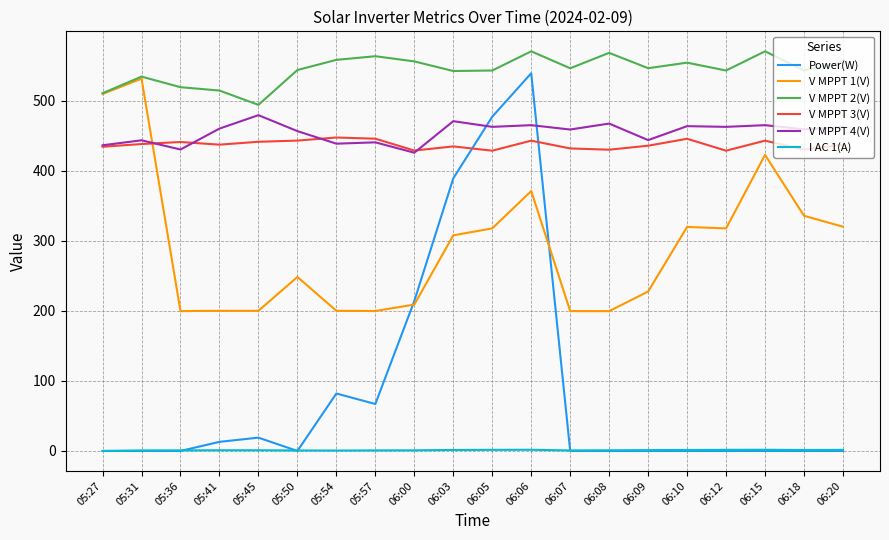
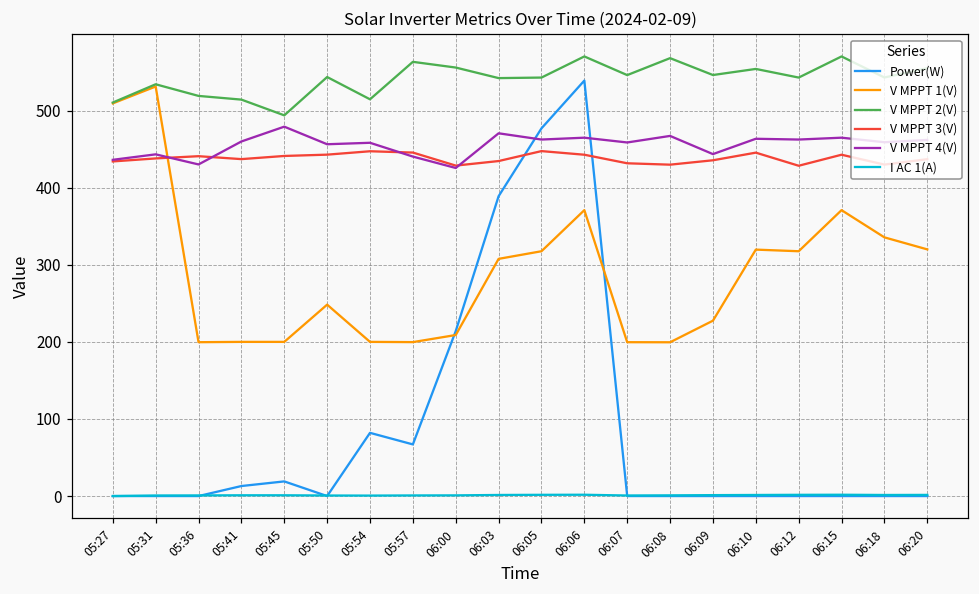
V MPPT 2(V), 05:54: 560 -> 510
V MPPT 4(V), 05:54: 440 -> 460
V MPPT 3(V), 06:05: 430 -> 450
V MPPT 1(V), 06:15: 420 -> 370
